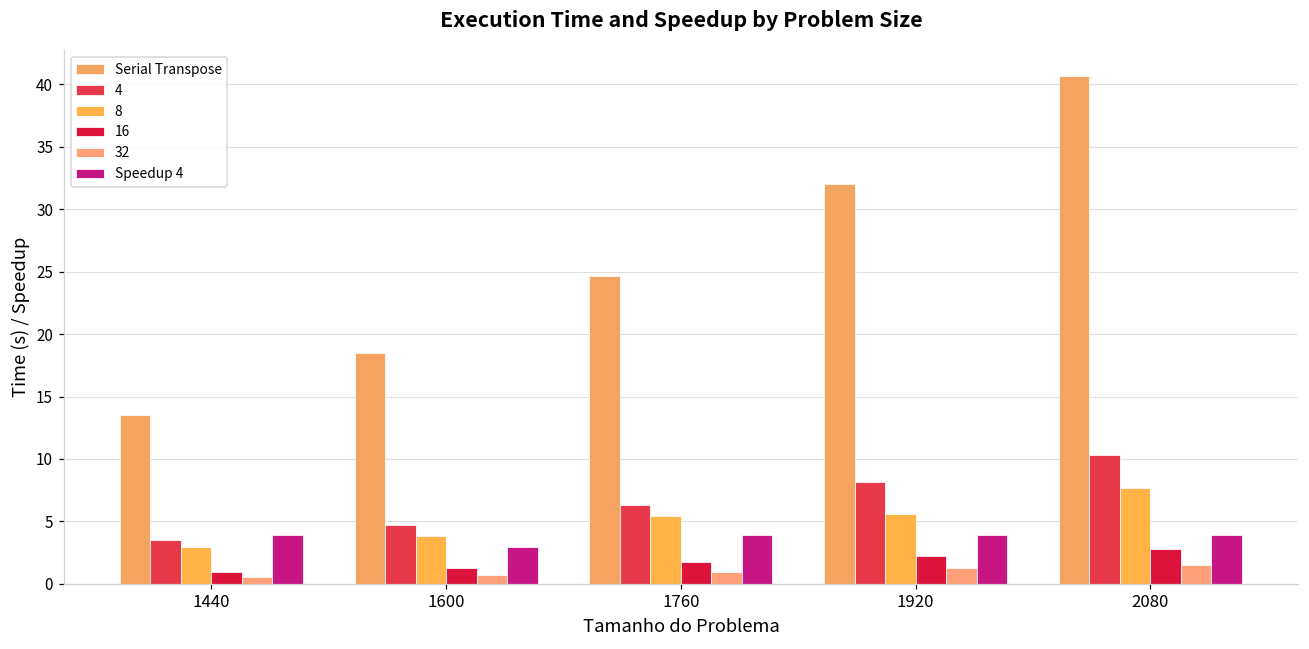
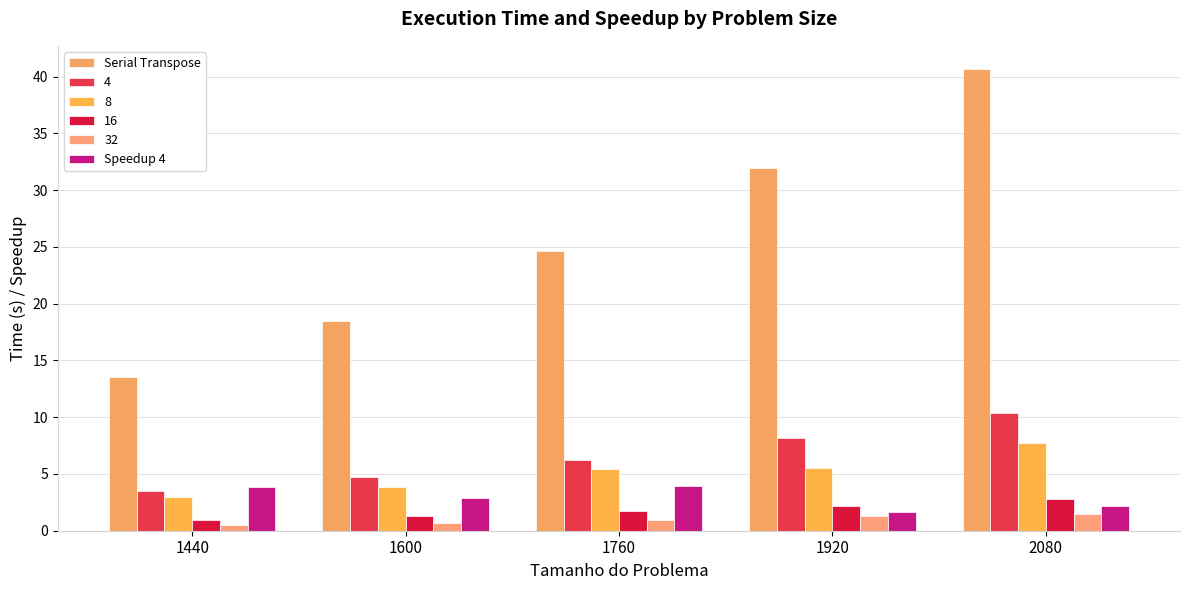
Speedup 4, 1920: 3.9 -> 1.7
Speedup 4, 2080: 3.9 -> 2.2
